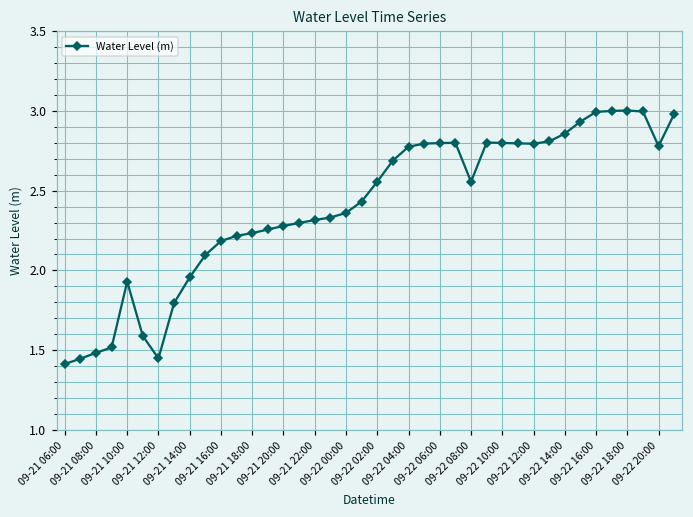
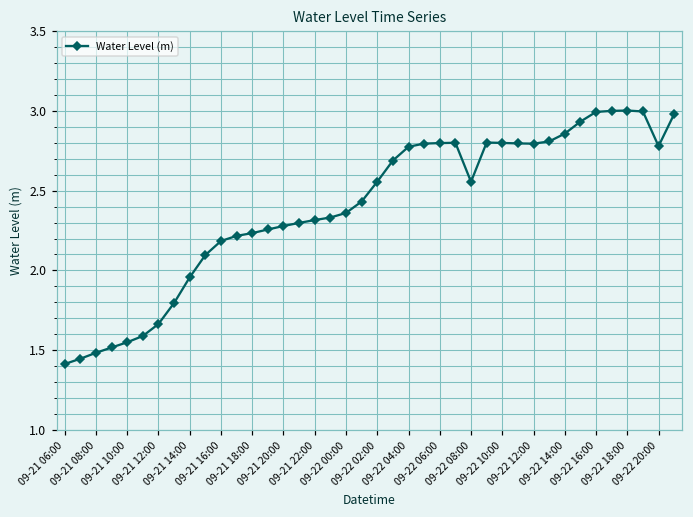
09-21 10:00: 1.93 -> 1.55
09-21 12:00: 1.45 -> 1.66
